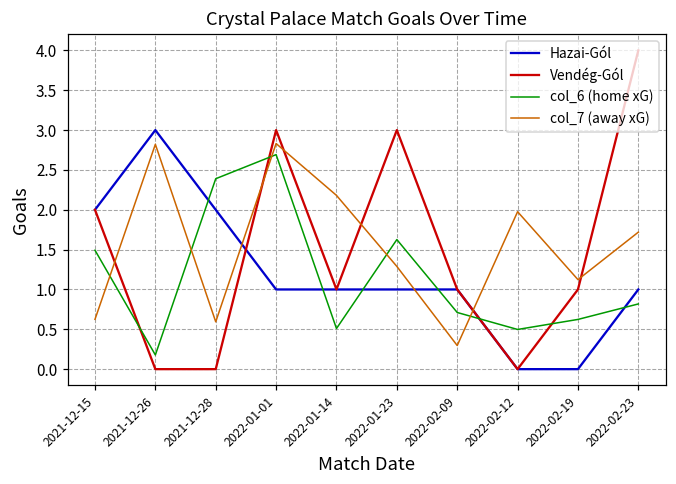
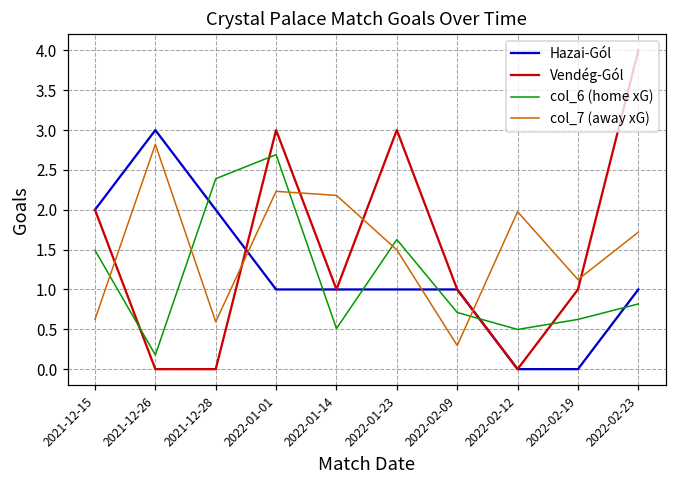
col_7 (away xG), 2022-01-01: 2.8 -> 2.2
col_7 (away xG), 2022-01-23: 1.3 -> 1.5
